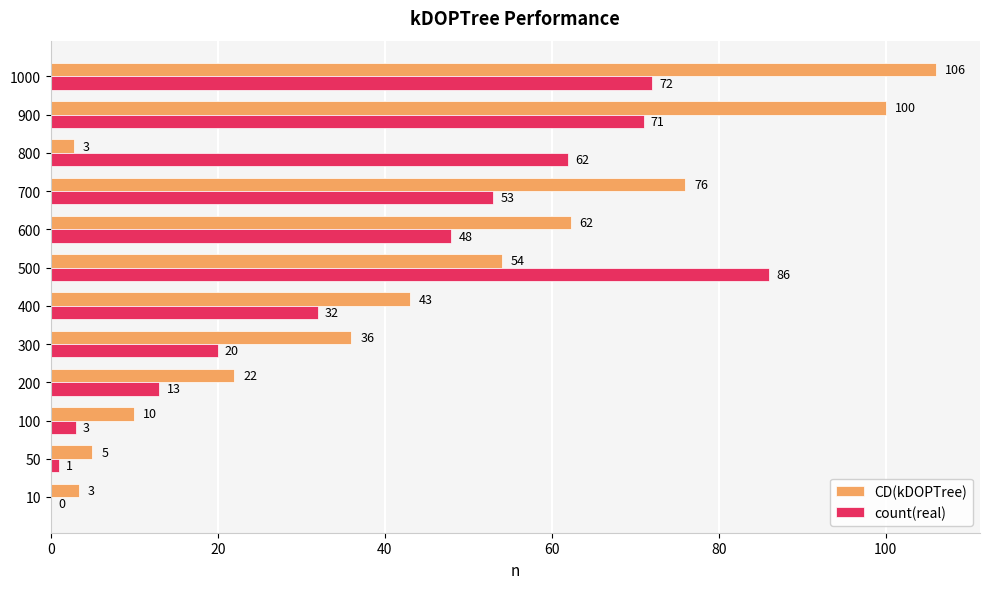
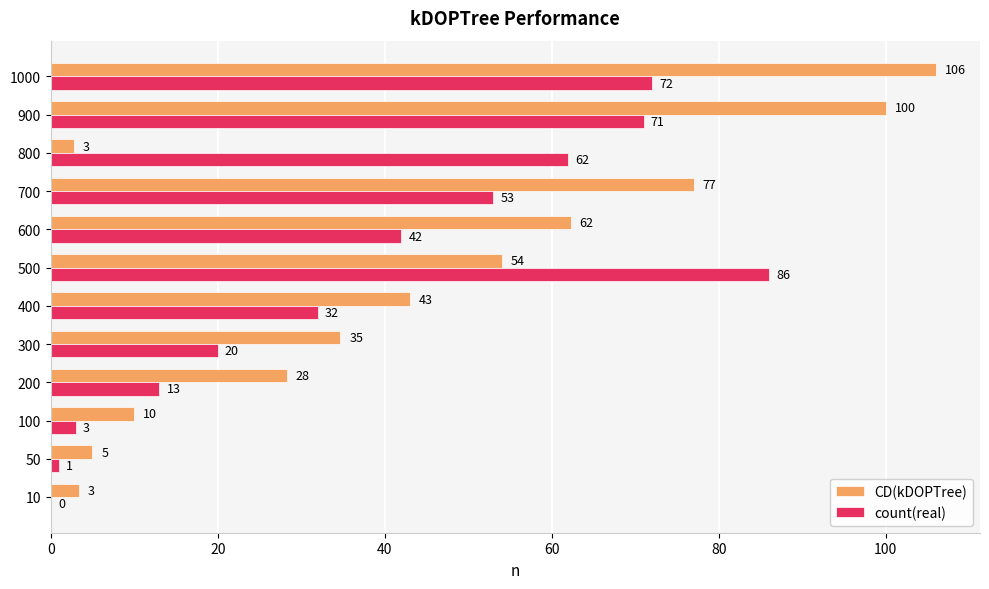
CD(kDOPTree), 700: 76 -> 77
count(real), 600: 48 -> 42
CD(kDOPTree), 300: 36 -> 35
CD(kDOPTree), 200: 22 -> 28
